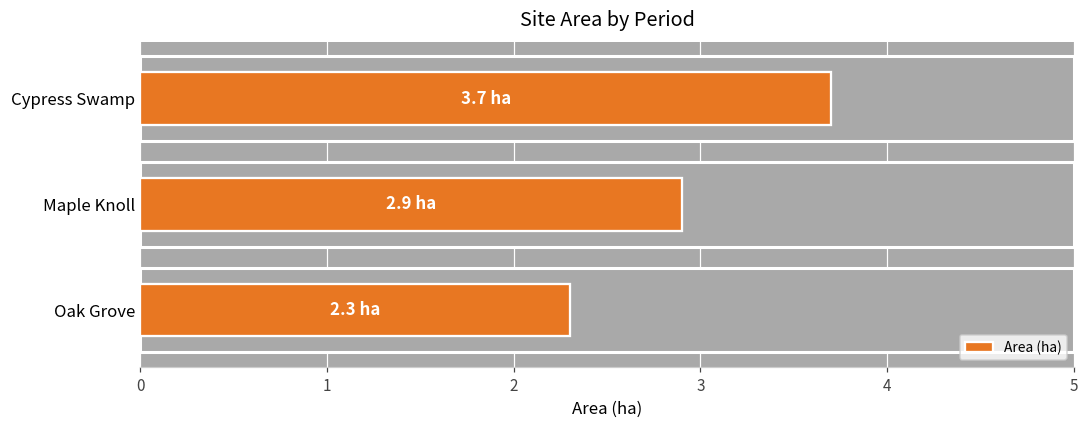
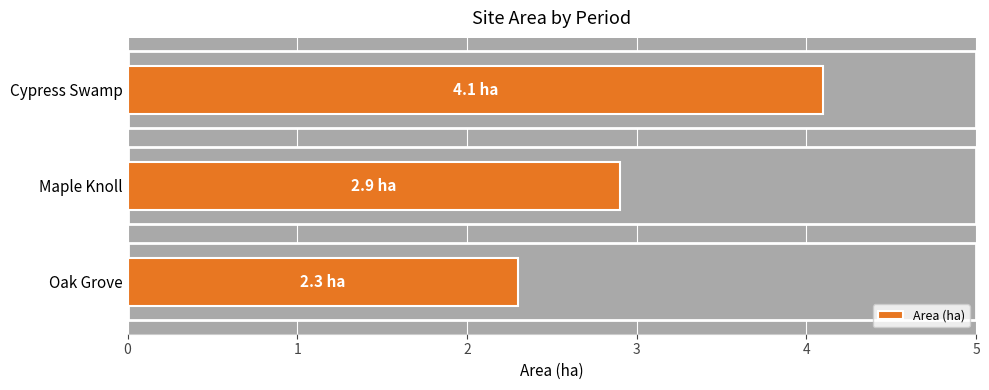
Area (ha), Cypress Swamp: 3.7 -> 4.1
